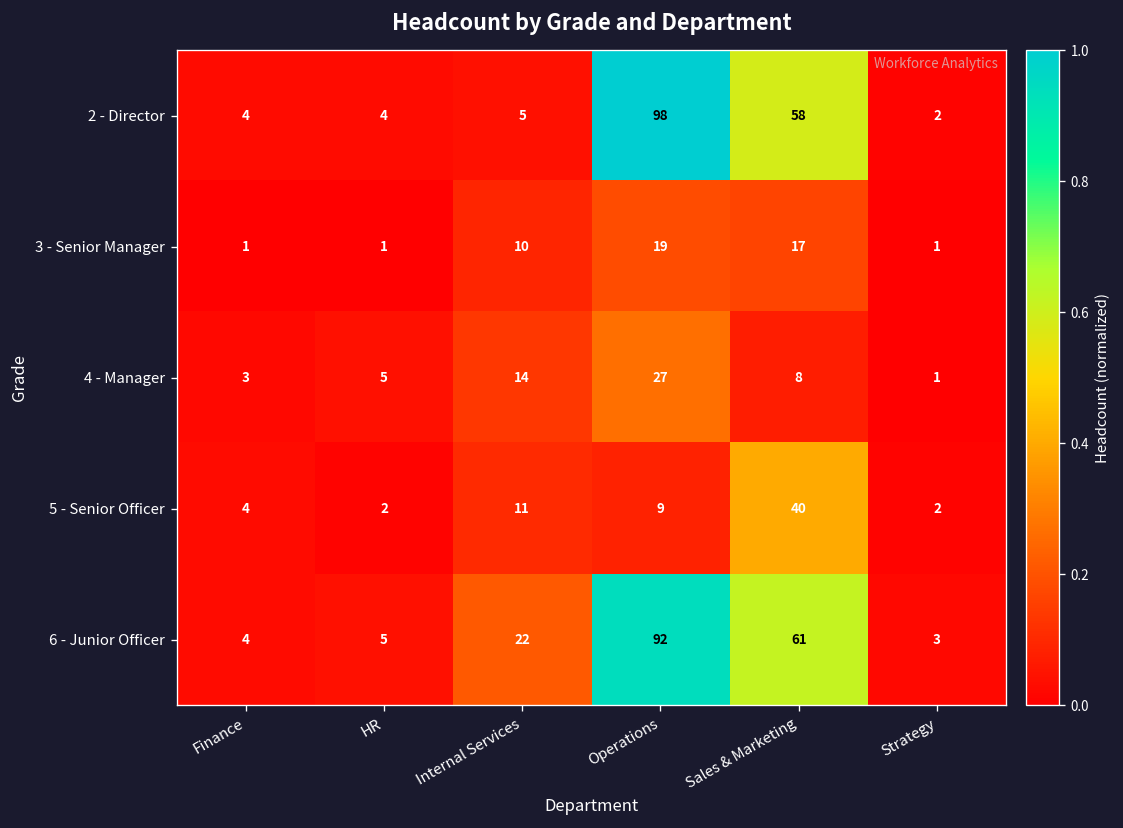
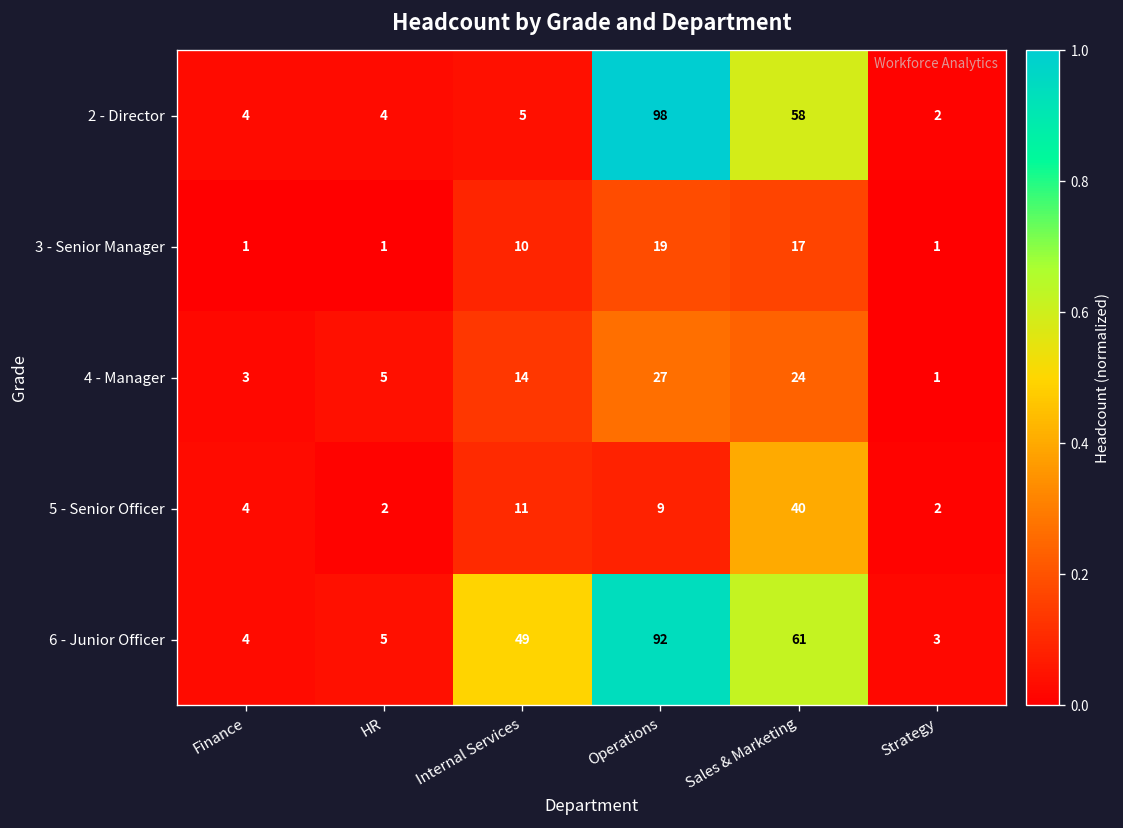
4 - Manager, Sales & Marketing: 8 -> 24
6 - Junior Officer, Internal Services: 22 -> 49
